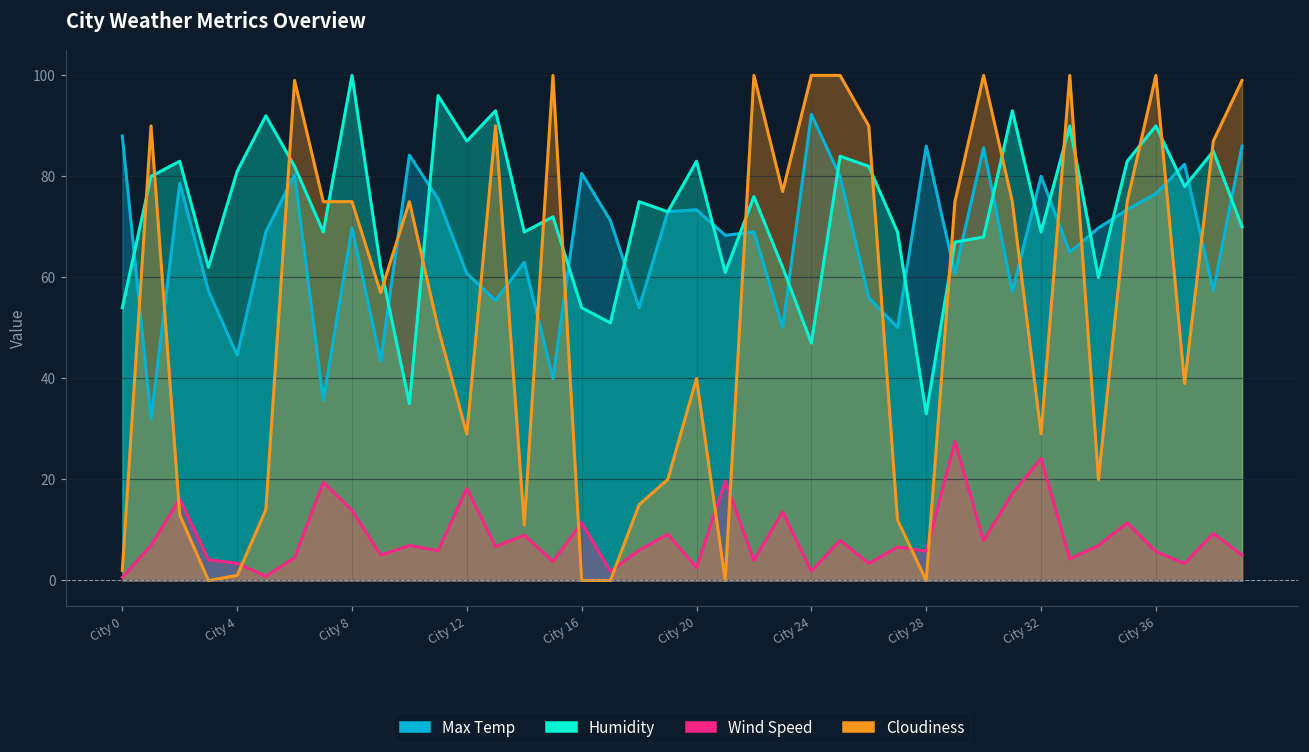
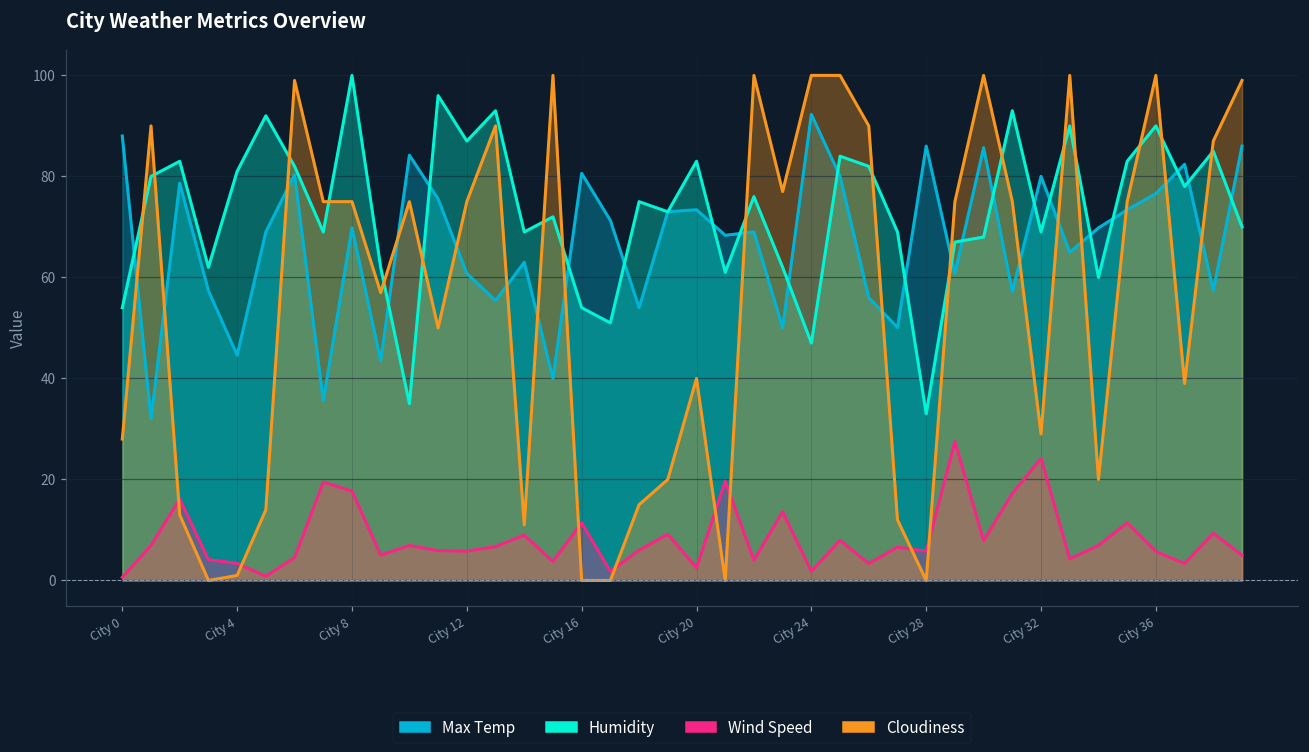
Cloudiness, City 0: 2 -> 28
Wind Speed, City 8: 14 -> 18
Wind Speed, City 12: 18 -> 6
Cloudiness, City 12: 29 -> 75
